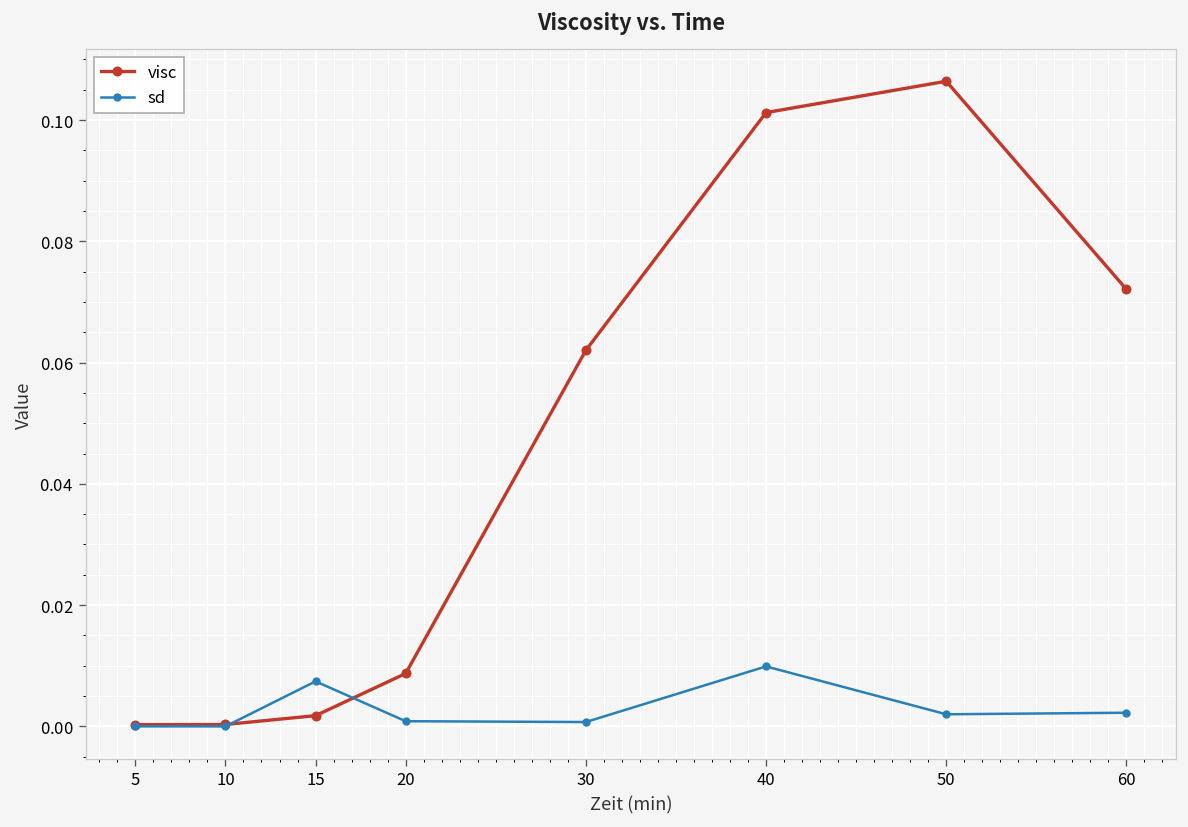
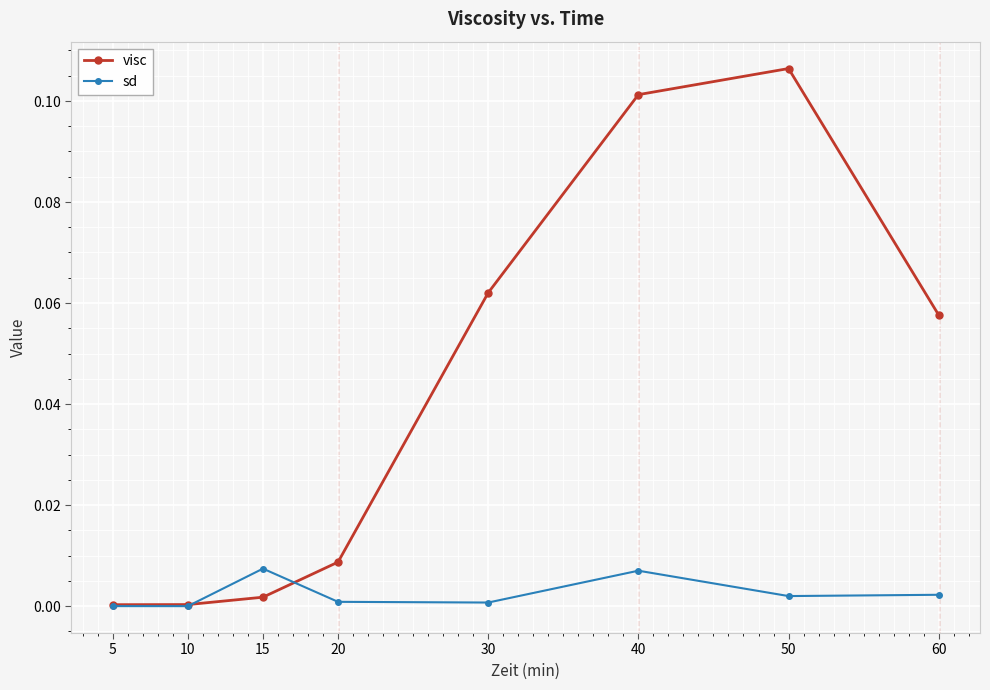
sd, 40: 0.010 -> 0.007
visc, 60: 0.072 -> 0.058
